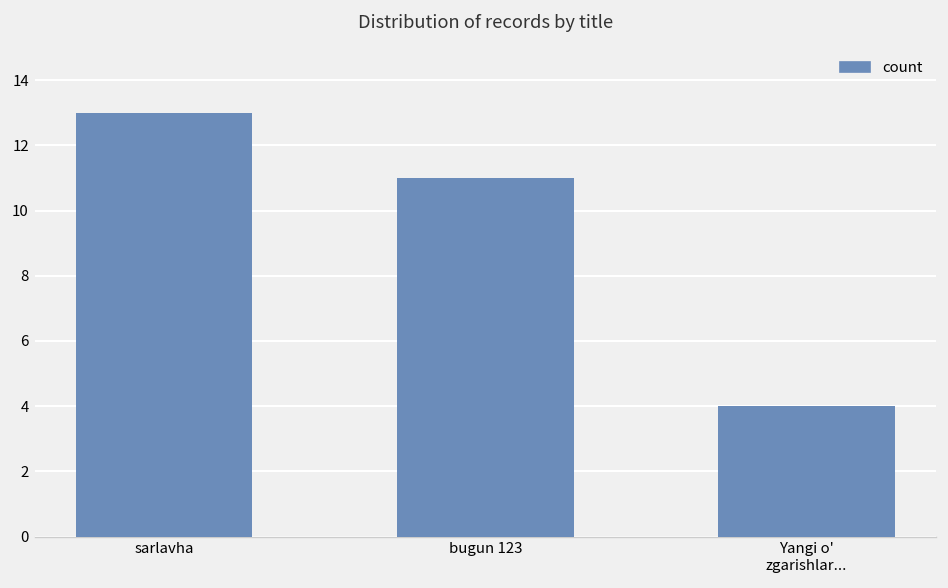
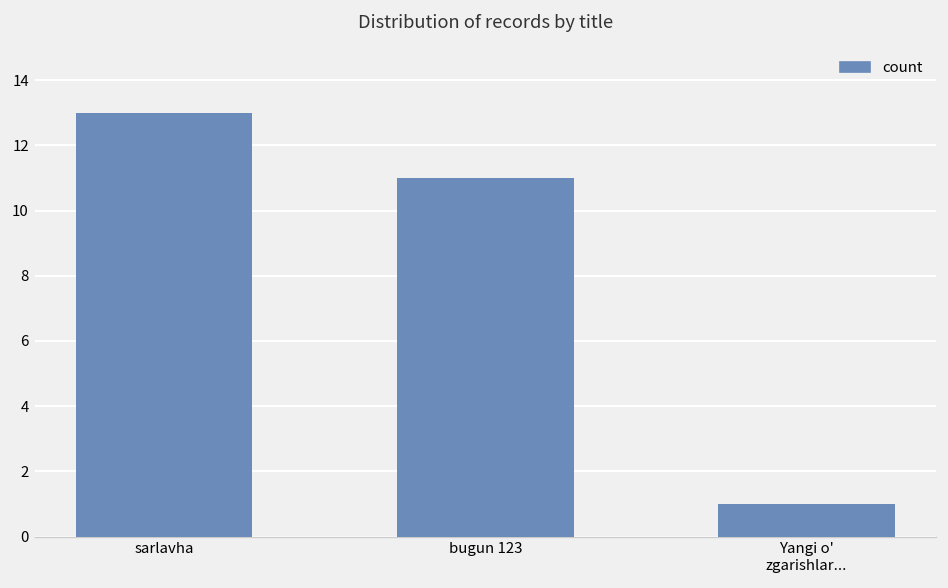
Yangi o' zgarishlar...: 4 -> 1
